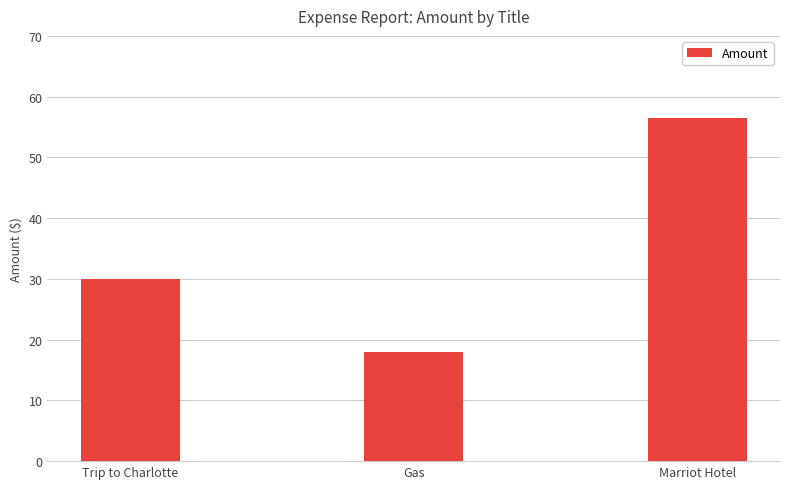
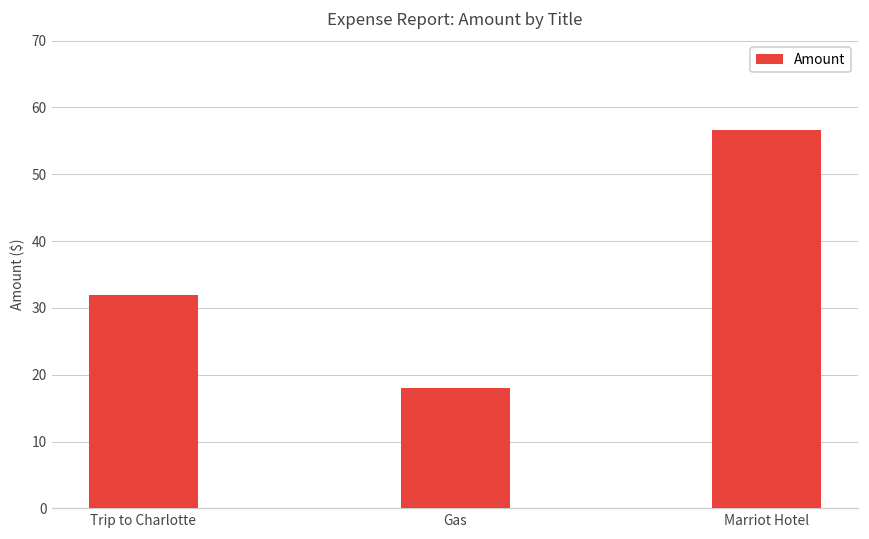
Trip to Charlotte: 30 -> 32
